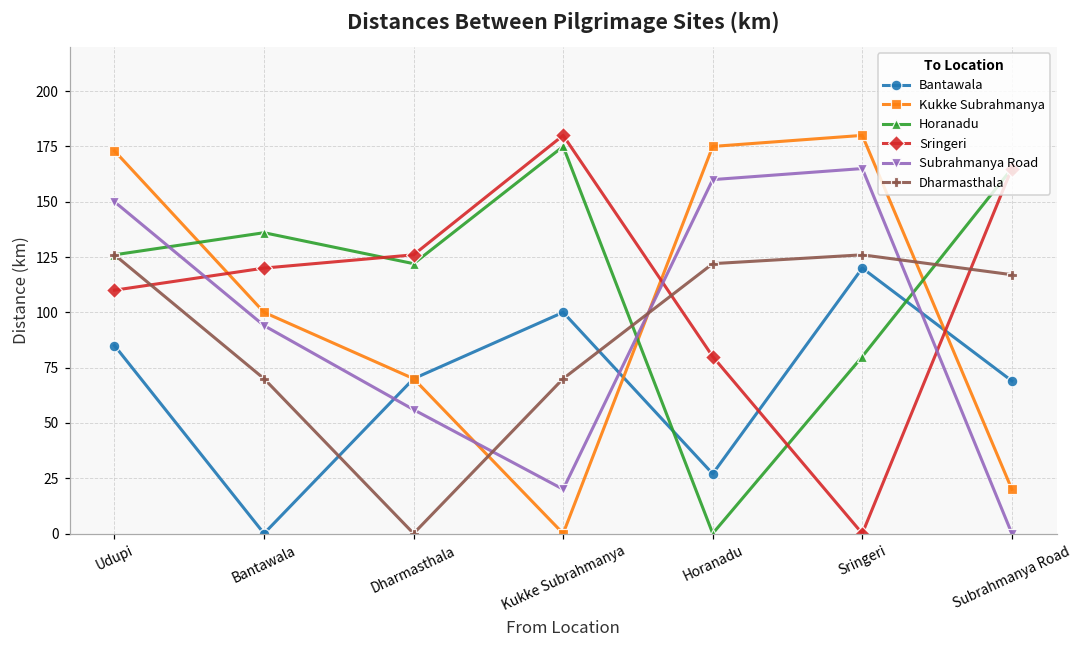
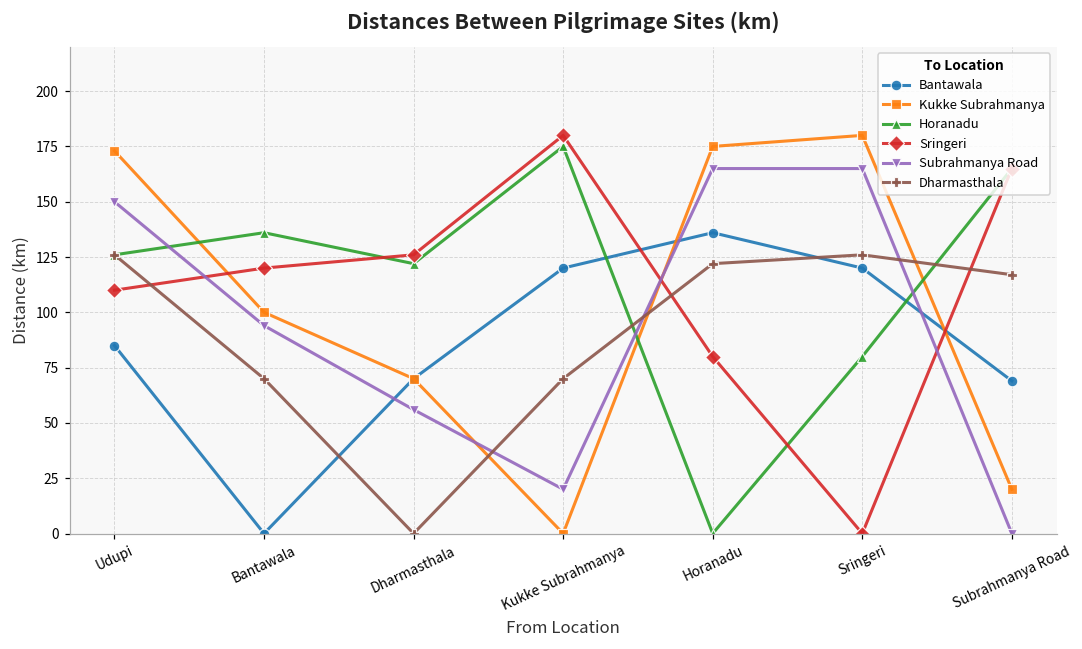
Bantawala, Kukke Subrahmanya: 100 -> 120
Bantawala, Horanadu: 27 -> 136
Subrahmanya Road, Horanadu: 160 -> 165
